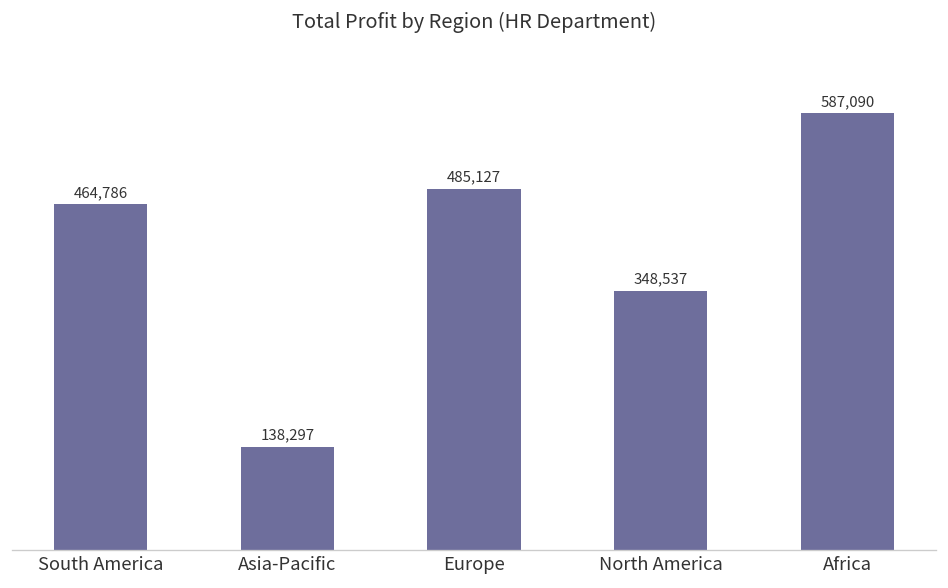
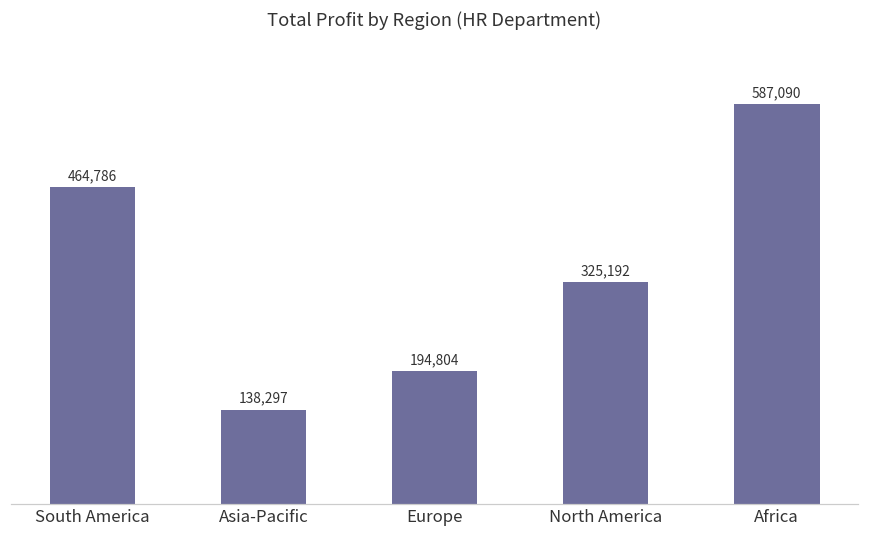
Europe: 485,127 -> 194,804
North America: 348,537 -> 325,192
